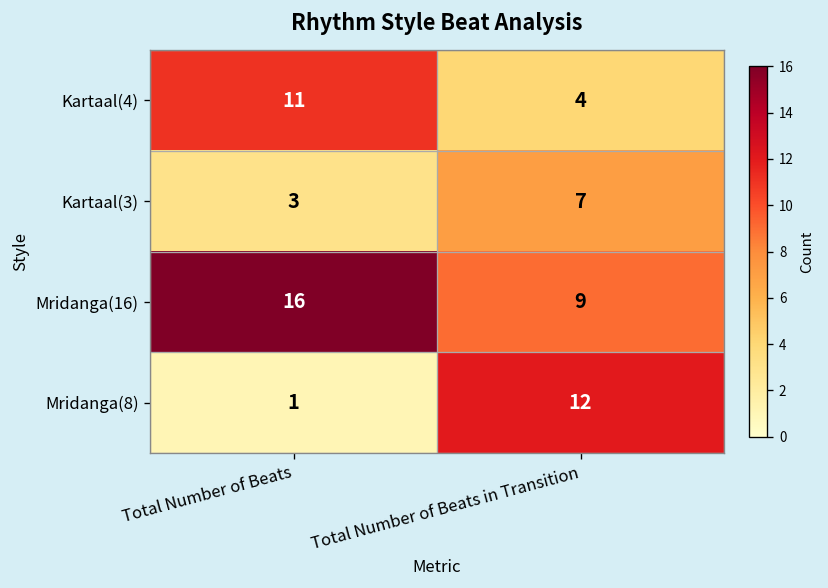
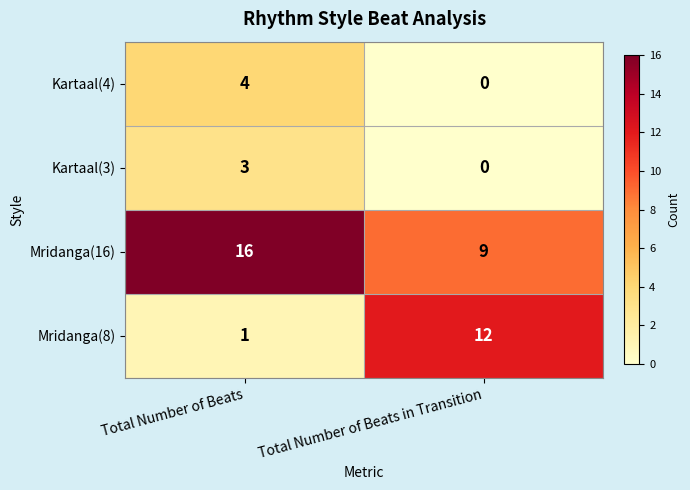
Kartaal(4), Total Number of Beats: 11 -> 4
Kartaal(4), Total Number of Beats in Transition: 4 -> 0
Kartaal(3), Total Number of Beats in Transition: 7 -> 0
